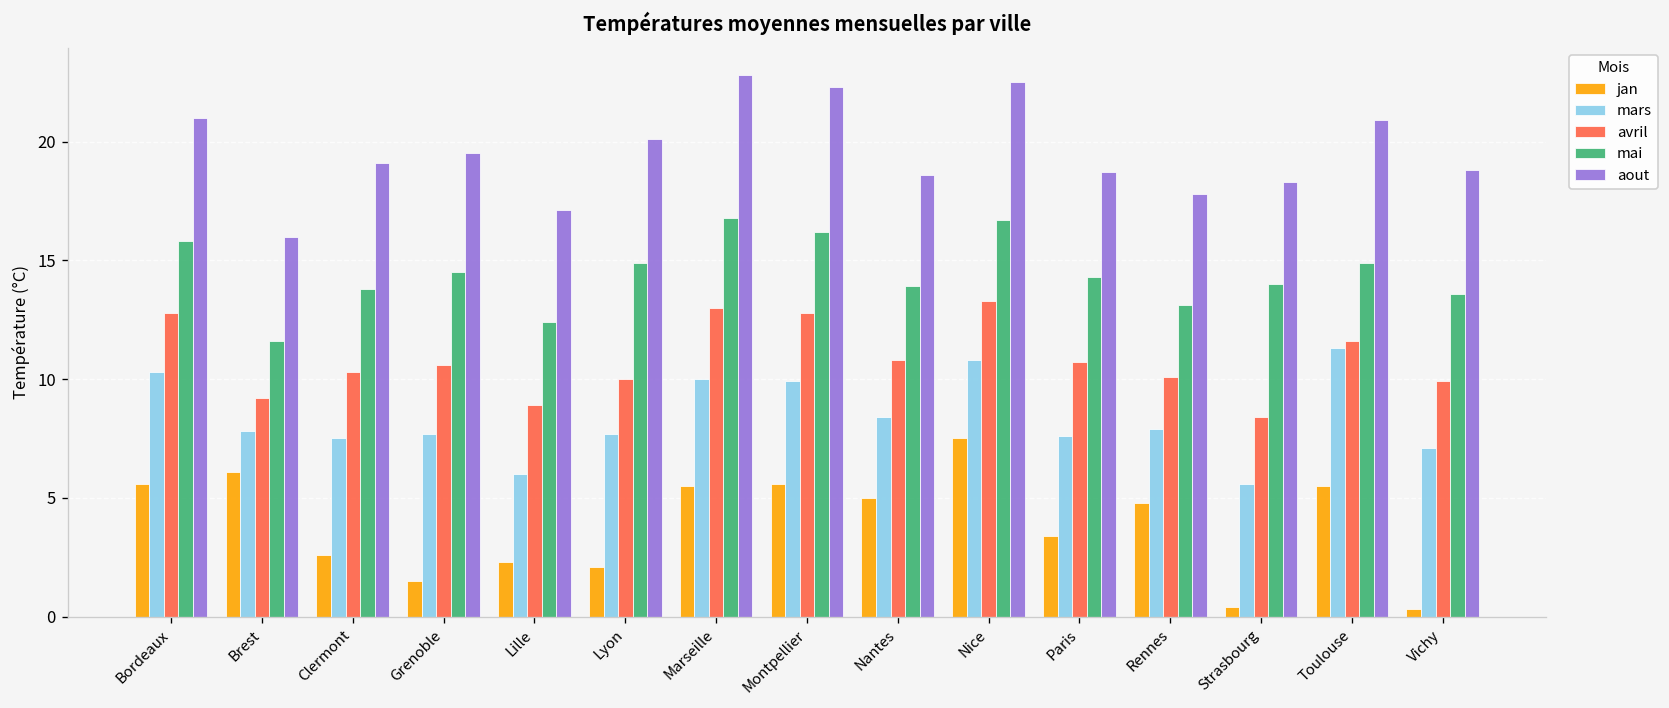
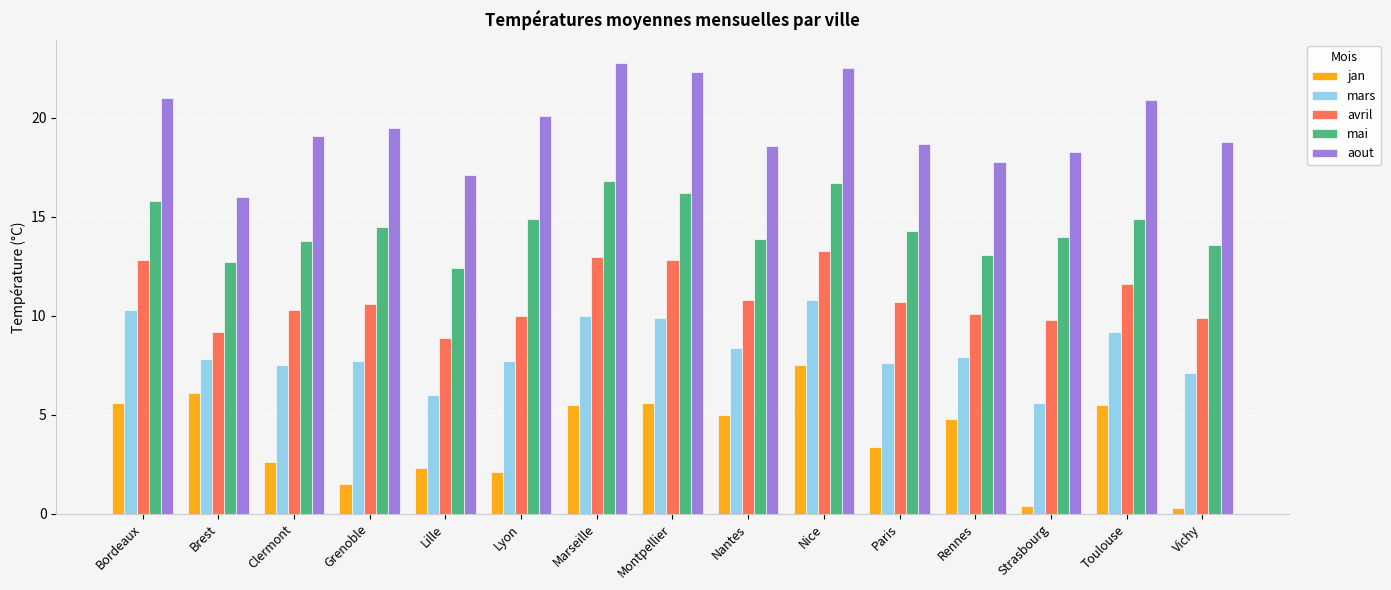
mai, Brest: 11.6 -> 12.7
avril, Strasbourg: 8.4 -> 9.8
mars, Toulouse: 11.3 -> 9.2
